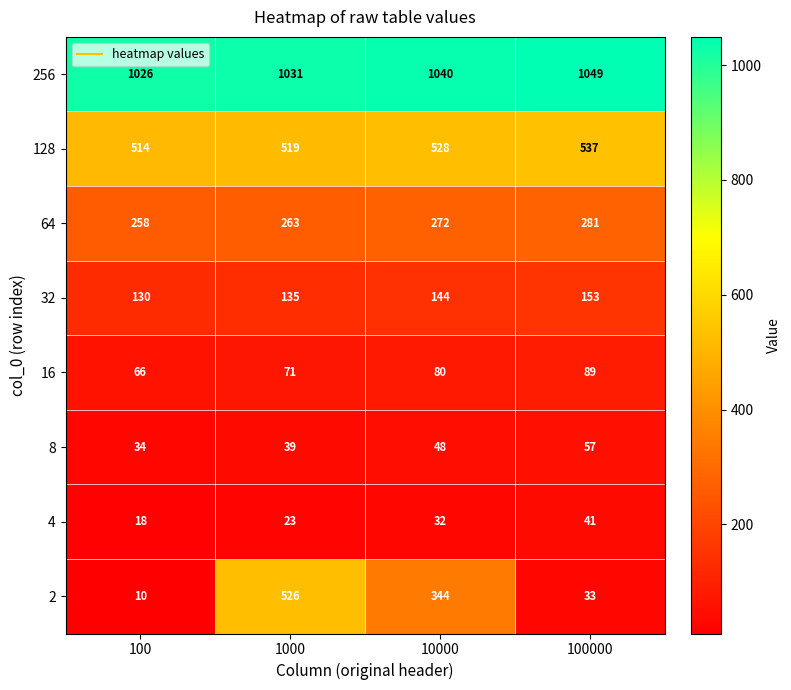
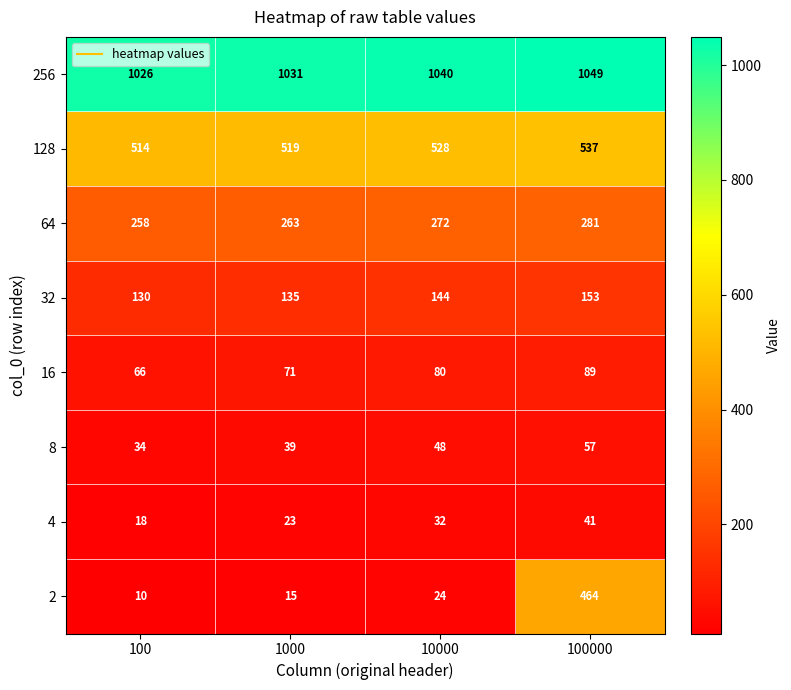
2, 1000: 526 -> 15
2, 10000: 344 -> 24
2, 100000: 33 -> 464
